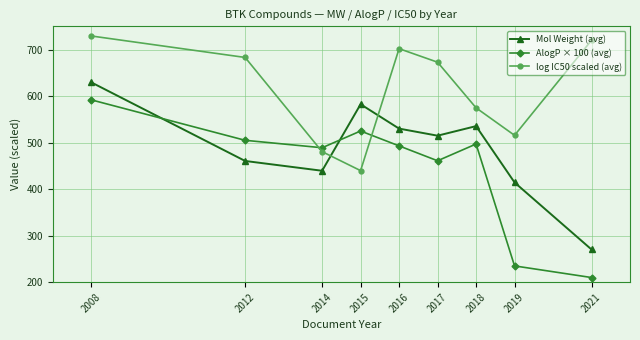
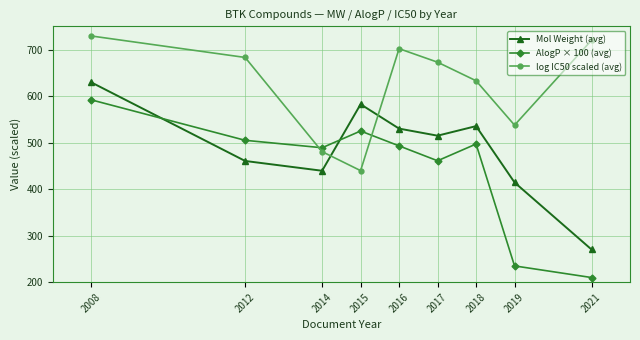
log IC50 scaled (avg), 2018: 570 -> 630
log IC50 scaled (avg), 2019: 520 -> 540
